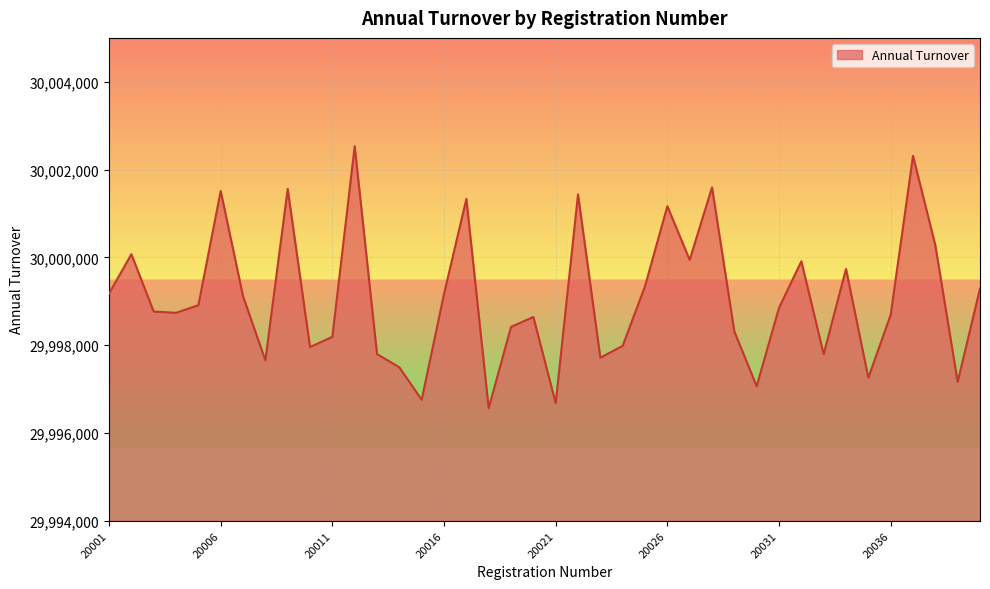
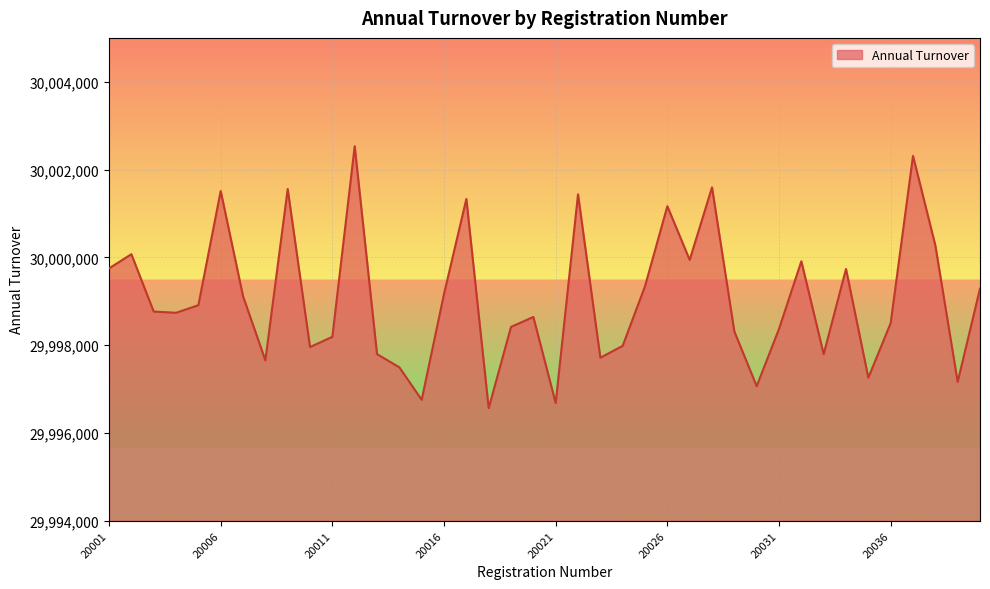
20001: 29,999,200 -> 29,999,700
20031: 29,998,900 -> 29,998,400
20036: 29,998,700 -> 29,998,500
